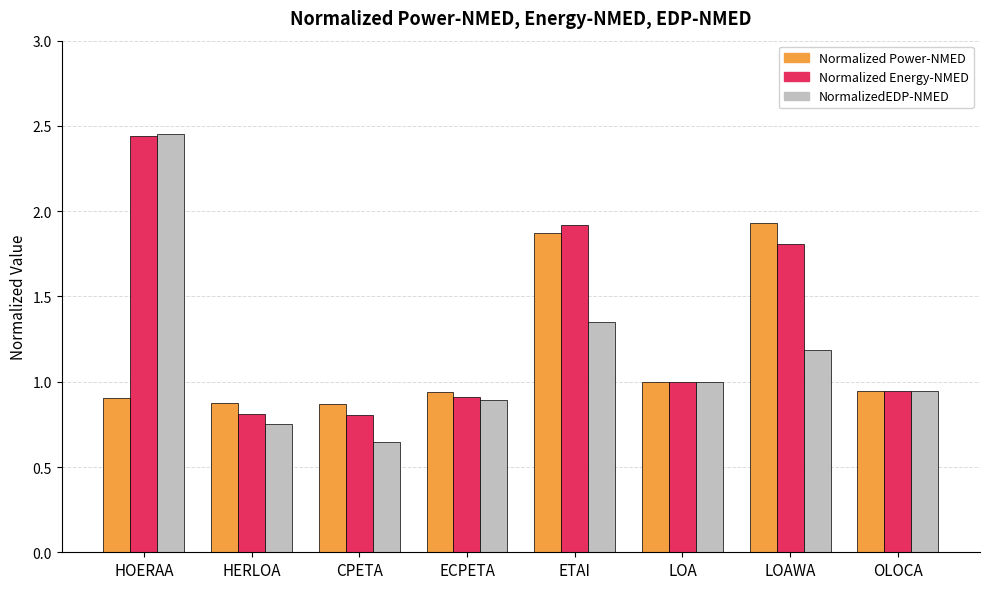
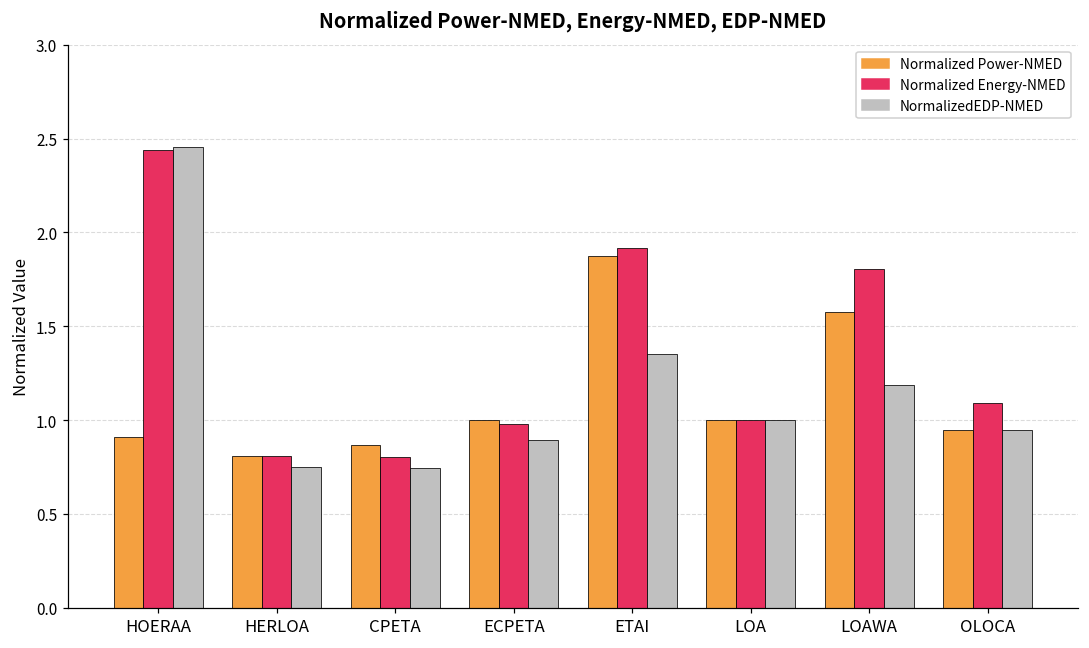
Normalized Power-NMED, HERLOA: 0.87 -> 0.81
NormalizedEDP-NMED, CPETA: 0.65 -> 0.74
Normalized Power-NMED, ECPETA: 0.94 -> 1.00
Normalized Energy-NMED, ECPETA: 0.91 -> 0.98
Normalized Power-NMED, LOAWA: 1.93 -> 1.58
Normalized Energy-NMED, OLOCA: 0.95 -> 1.09
